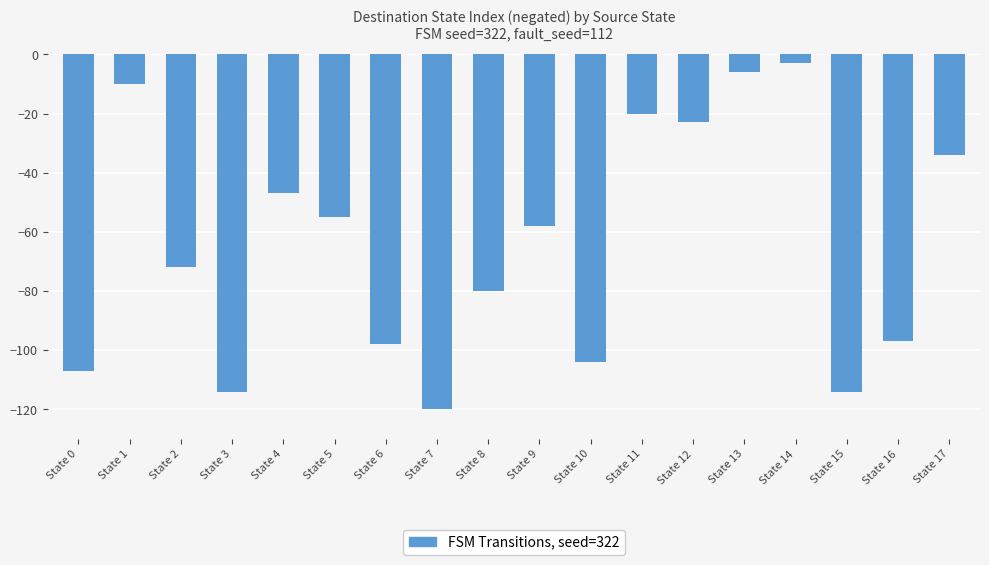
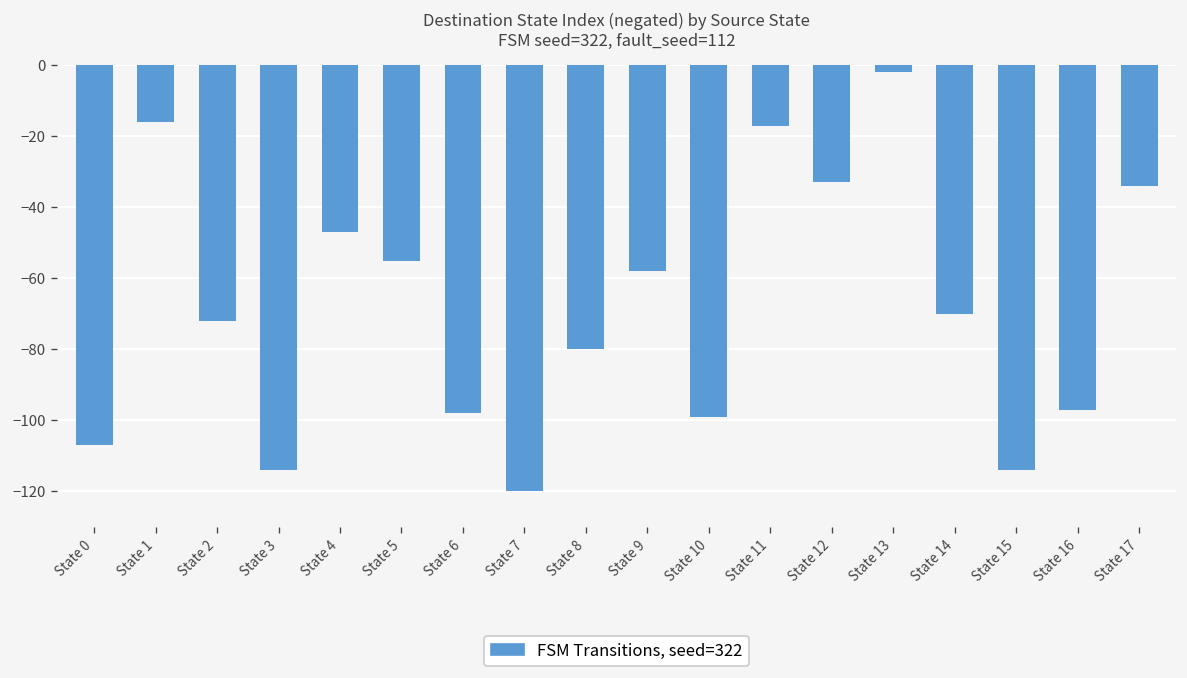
State 1: -10 -> -16
State 10: -104 -> -99
State 11: -20 -> -17
State 12: -23 -> -33
State 13: -6 -> -2
State 14: -3 -> -70
